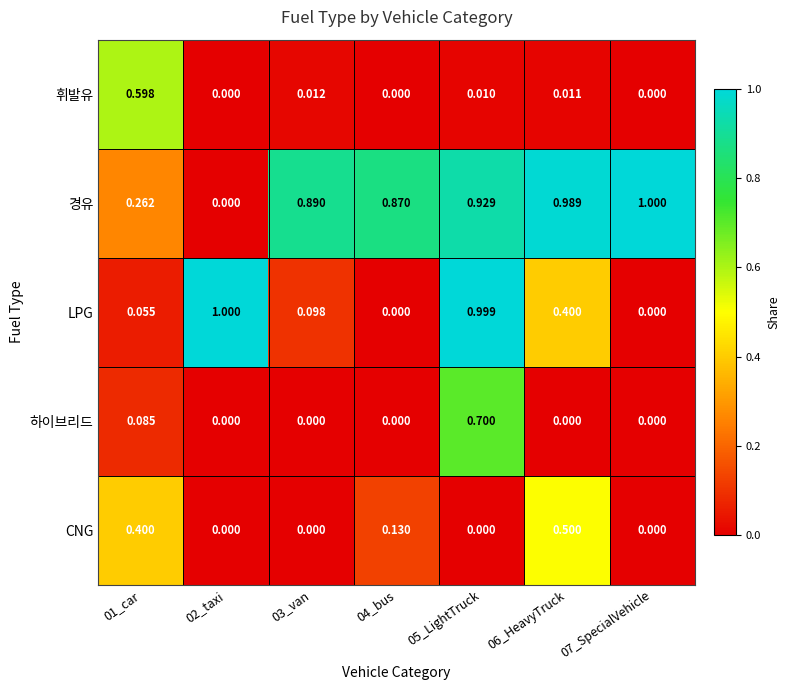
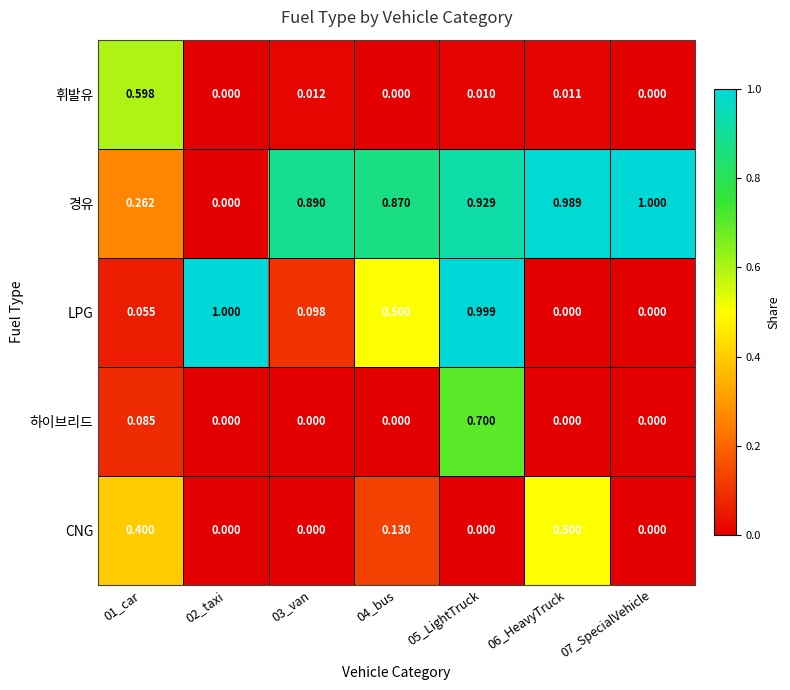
LPG, 04_bus: 0.000 -> 0.500
LPG, 06_HeavyTruck: 0.400 -> 0.000
